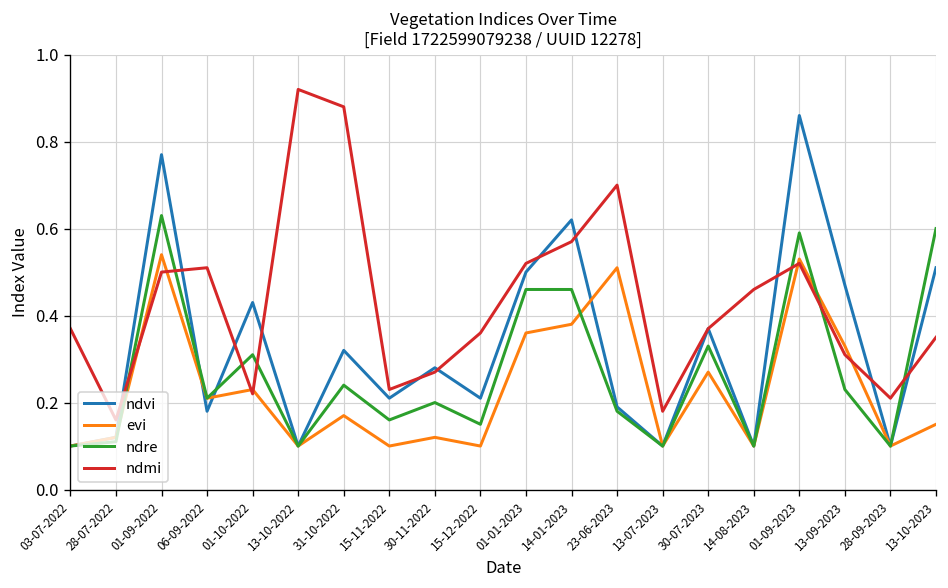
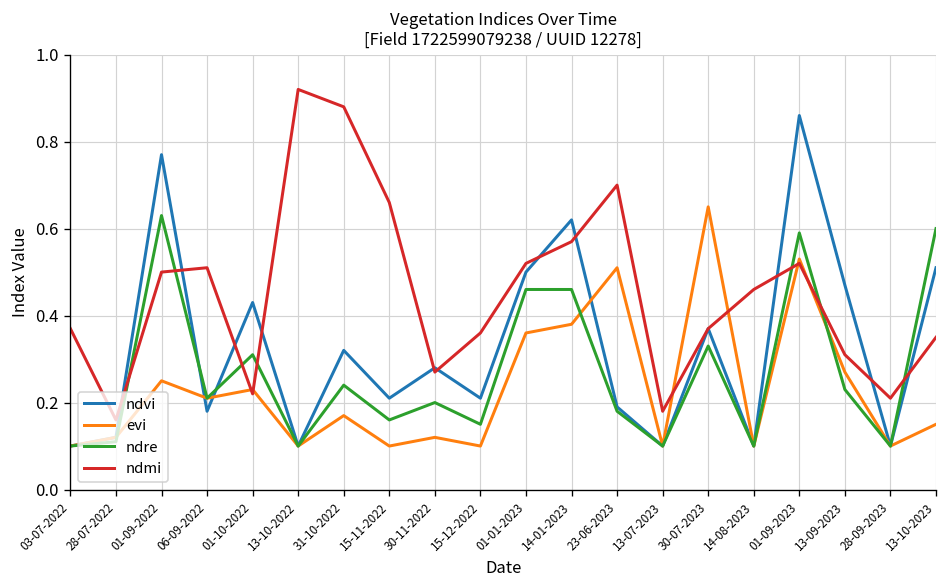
evi, 01-09-2022: 0.54 -> 0.25
ndmi, 15-11-2022: 0.23 -> 0.66
evi, 30-07-2023: 0.27 -> 0.65
evi, 13-09-2023: 0.33 -> 0.27
